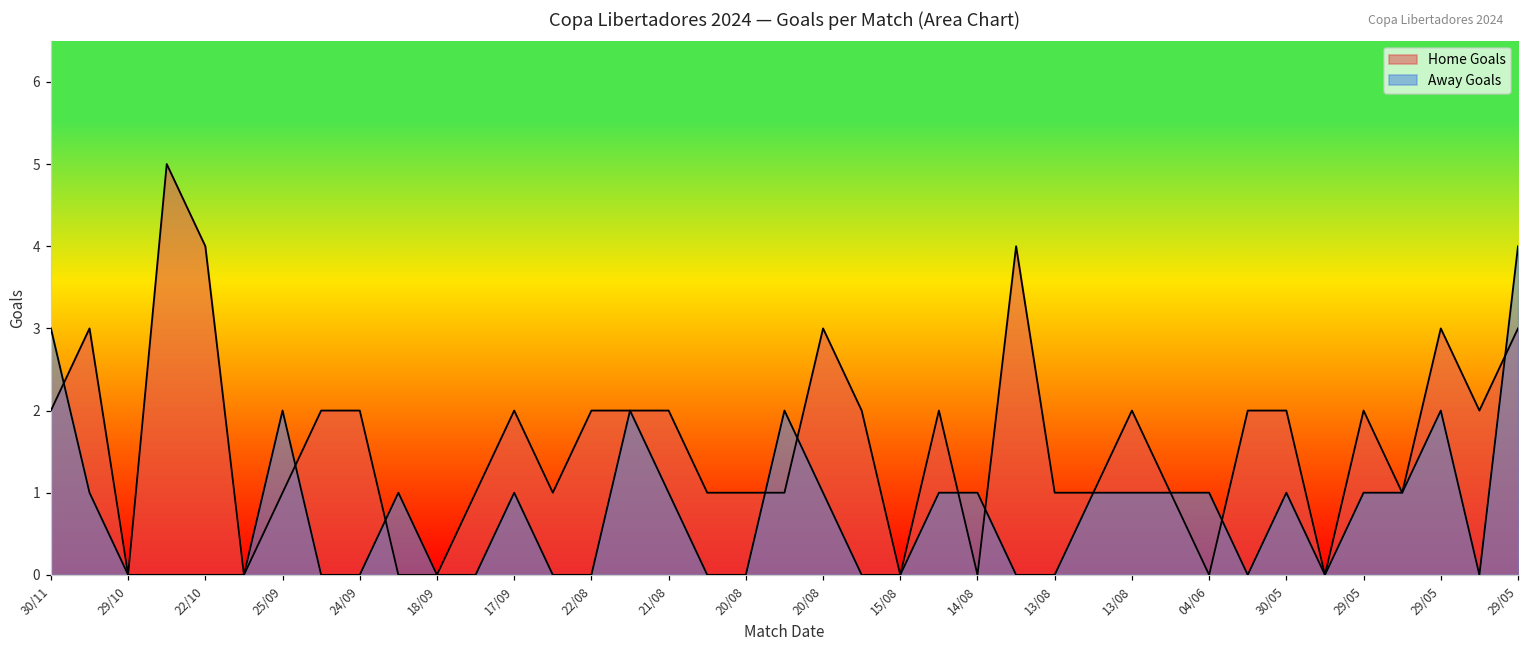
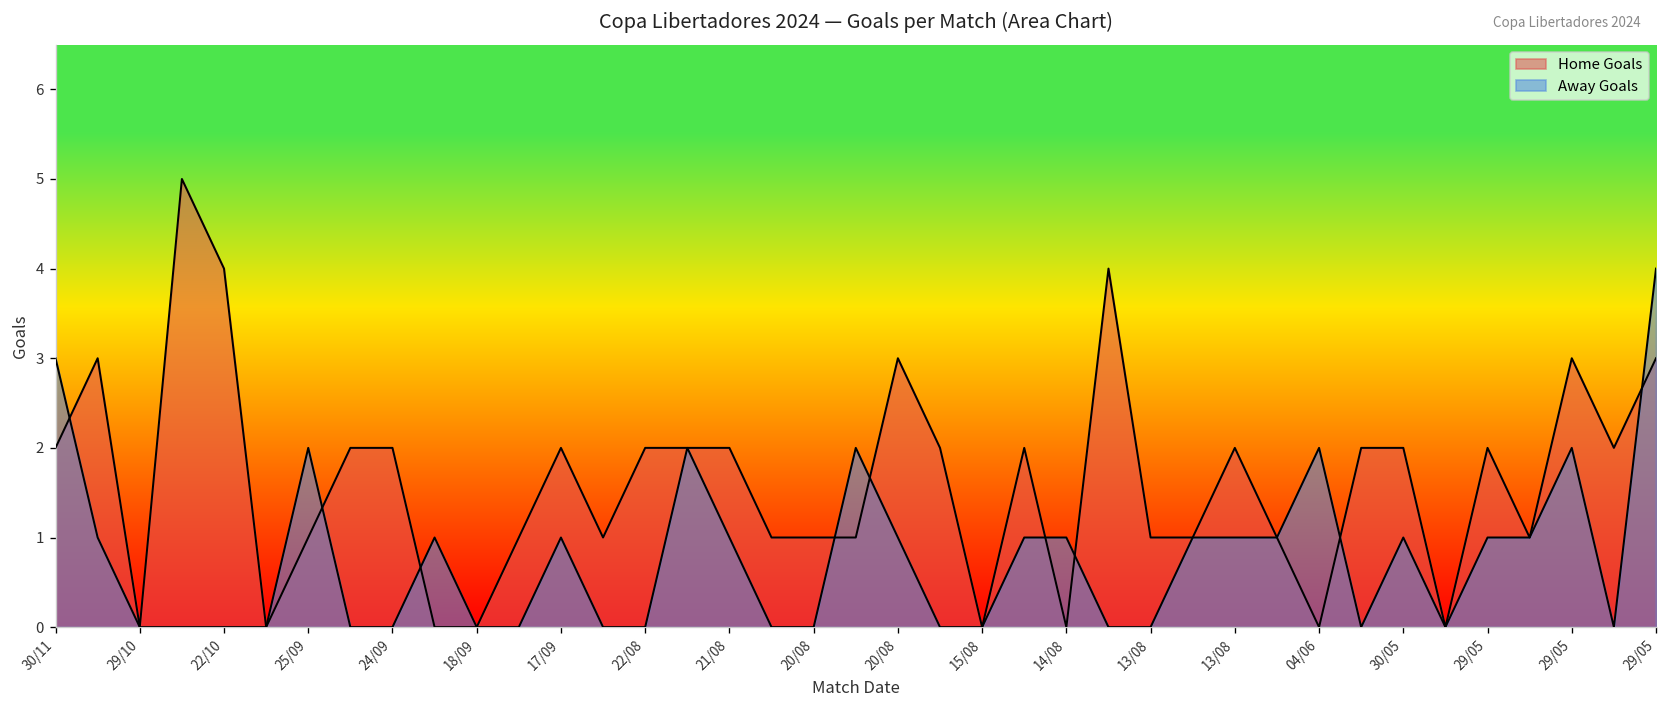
Away Goals, 04/06: 1 -> 2
